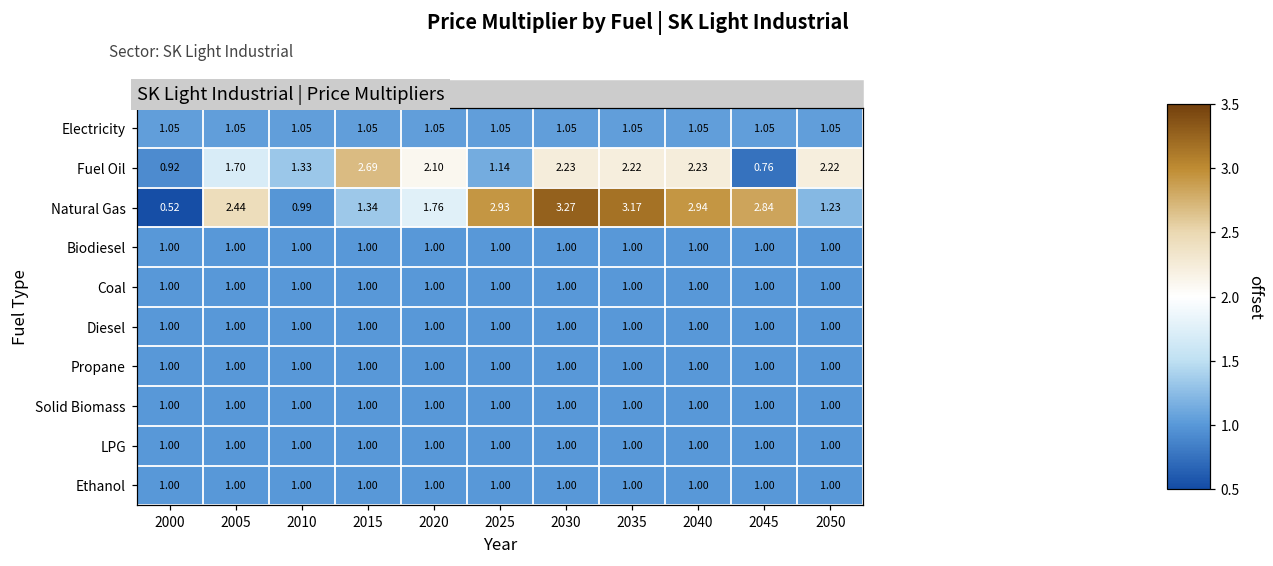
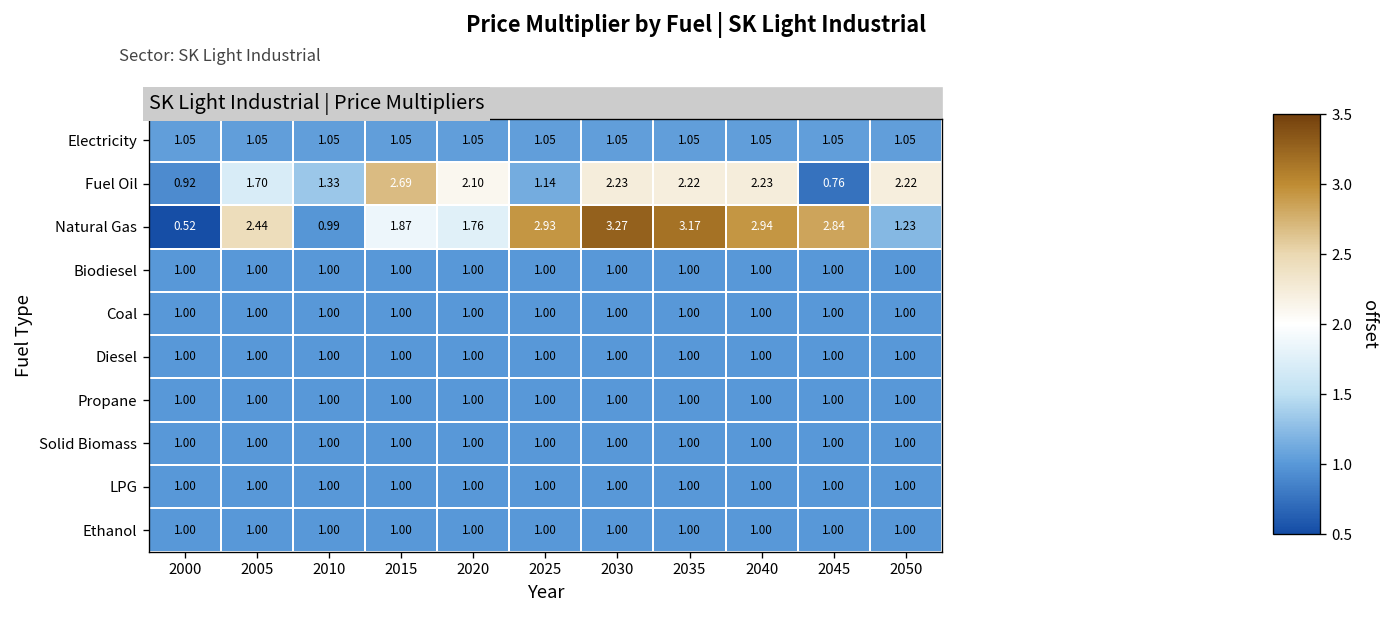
Natural Gas, 2015: 1.34 -> 1.87
